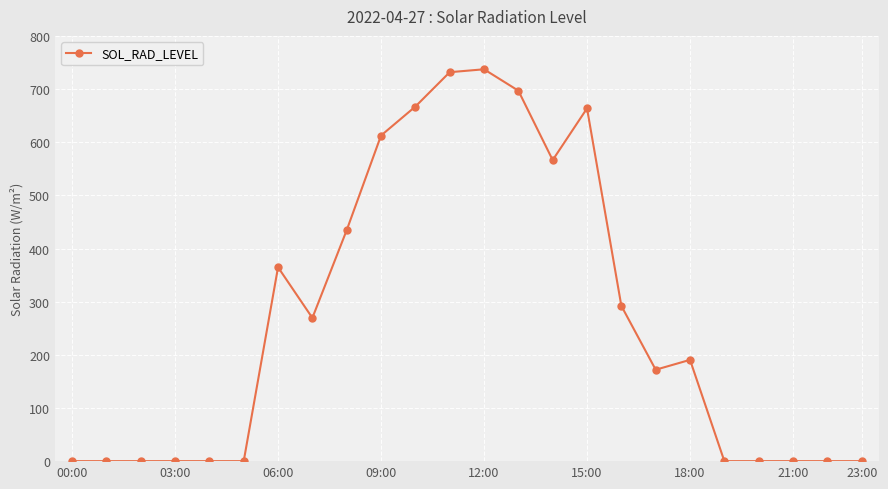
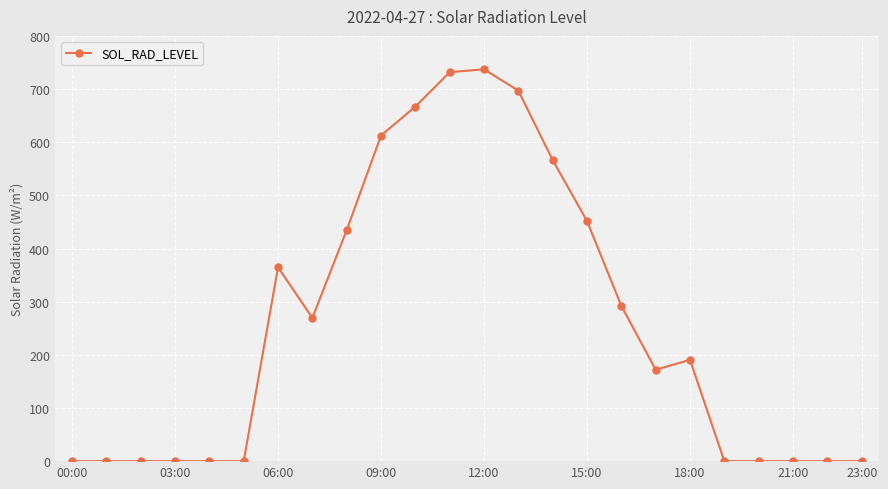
15:00: 660 -> 450
